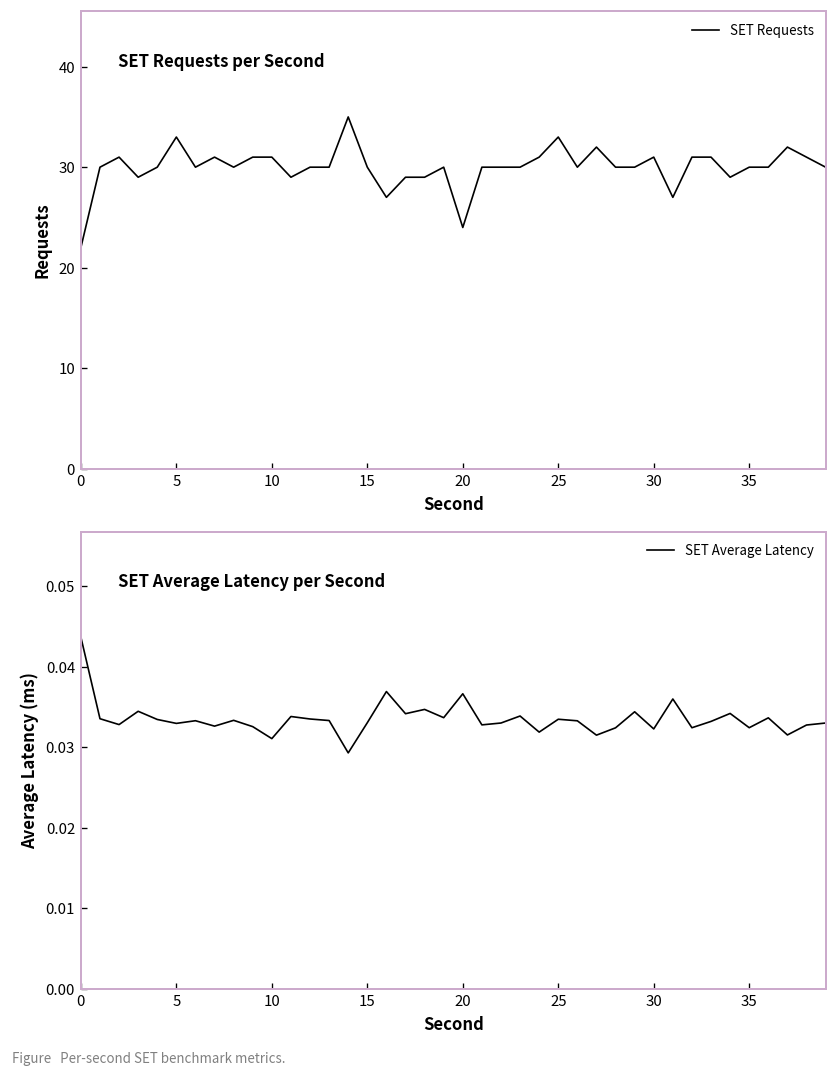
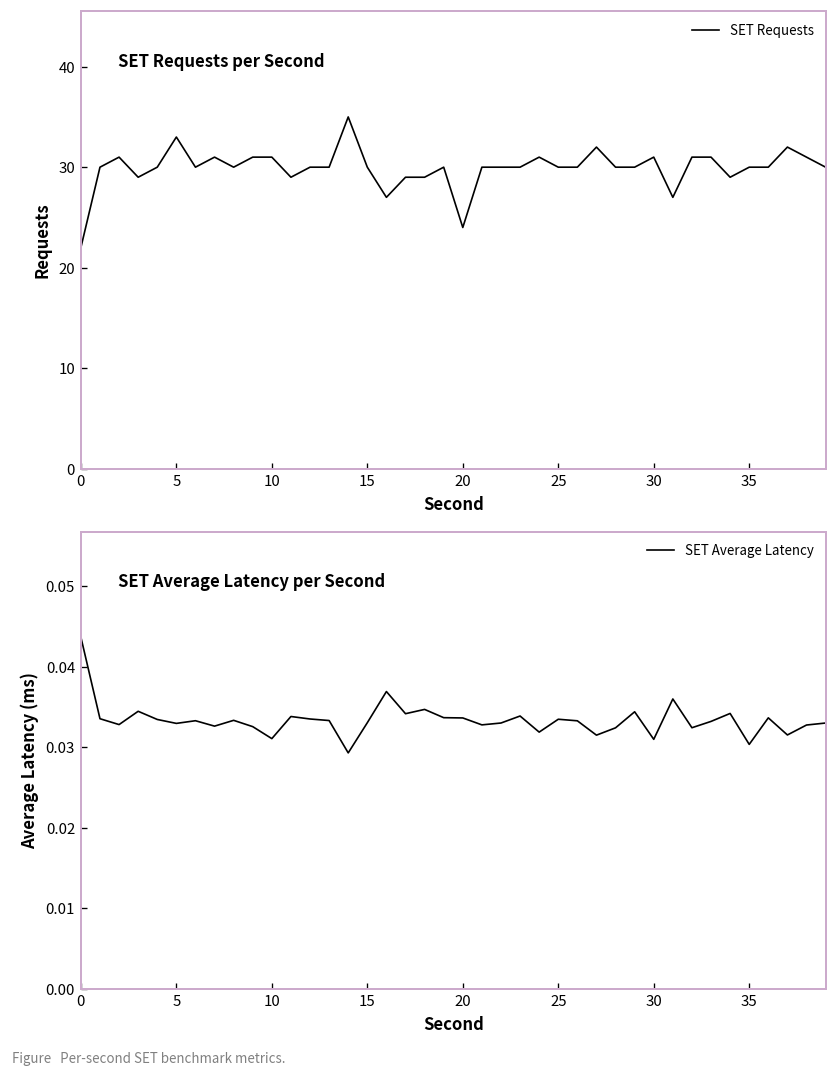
SET Requests per Second, 25: 33 -> 30
SET Average Latency per Second, 20: 0.037 -> 0.034
SET Average Latency per Second, 30: 0.032 -> 0.031
SET Average Latency per Second, 35: 0.032 -> 0.030
